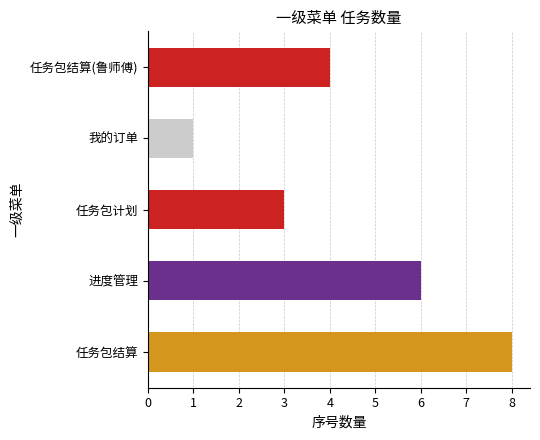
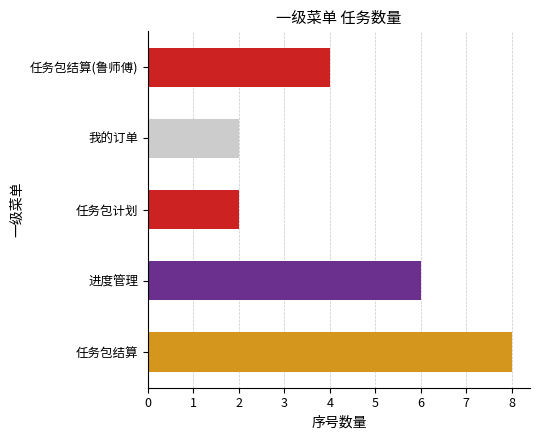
我的订单: 1 -> 2
任务包计划: 3 -> 2
